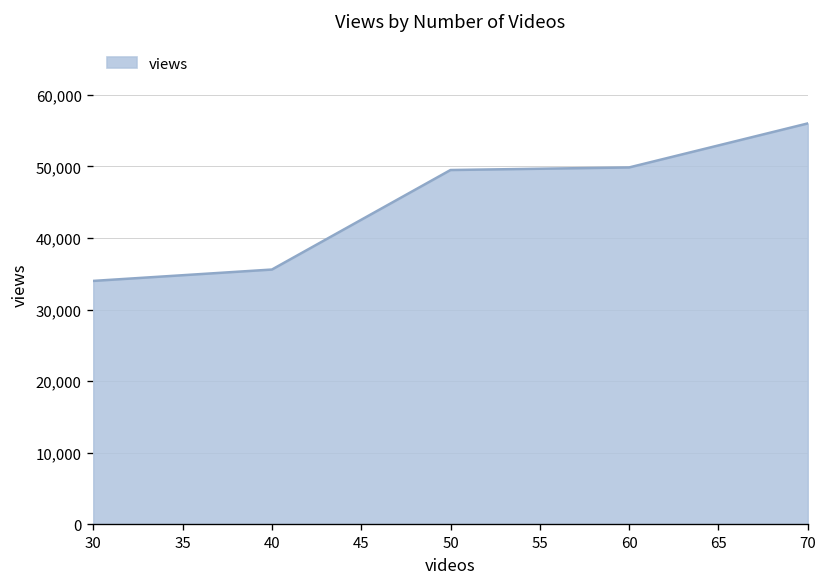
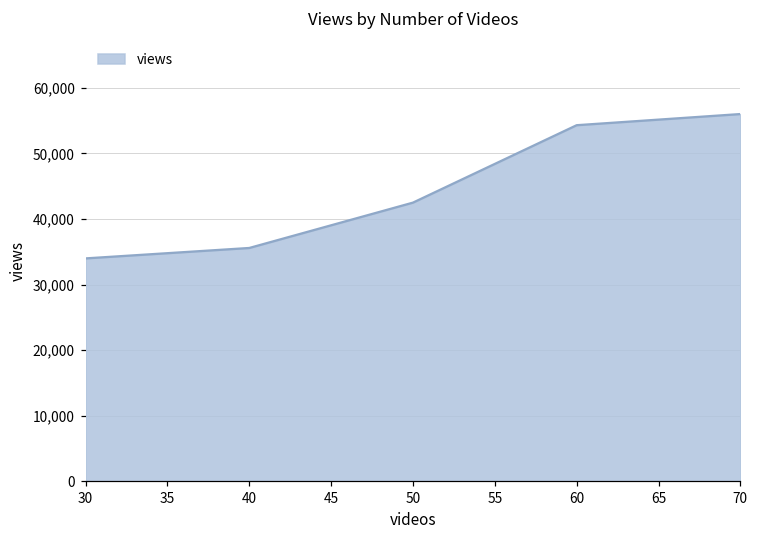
50: 49,000 -> 43,000
60: 50,000 -> 54,000
